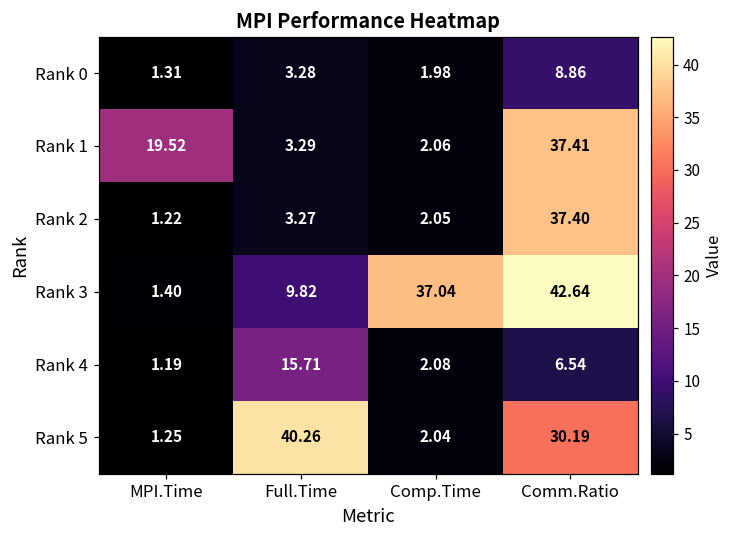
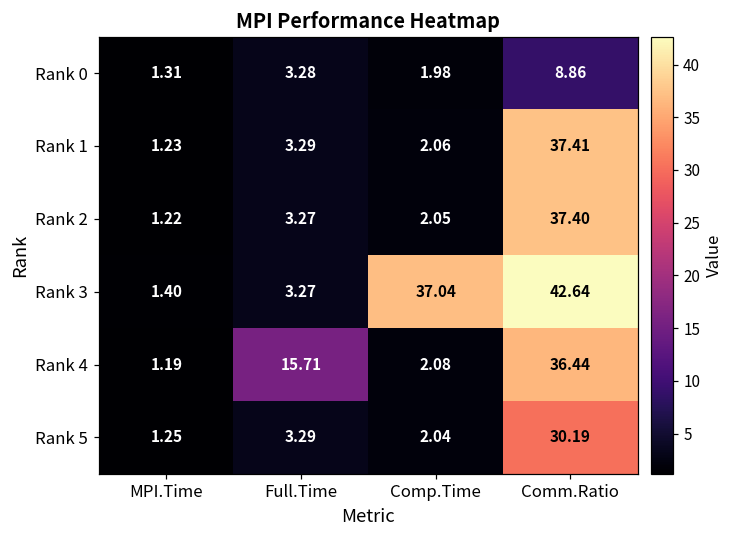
Rank 1, MPI.Time: 19.52 -> 1.23
Rank 3, Full.Time: 9.82 -> 3.27
Rank 4, Comm.Ratio: 6.54 -> 36.44
Rank 5, Full.Time: 40.26 -> 3.29
